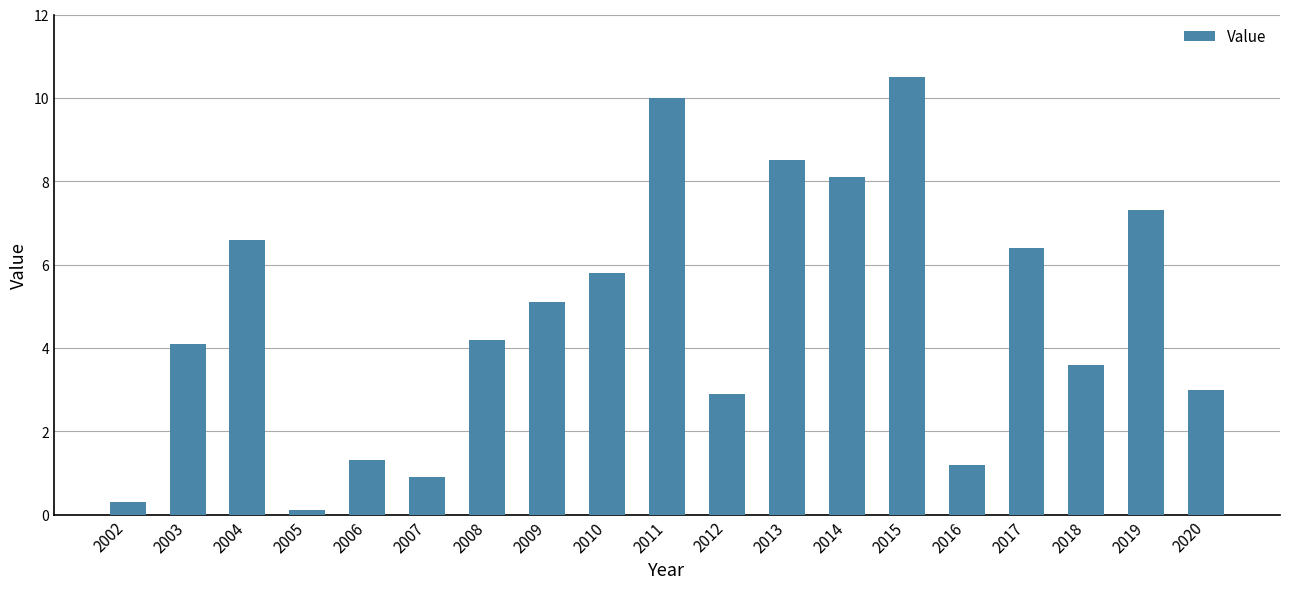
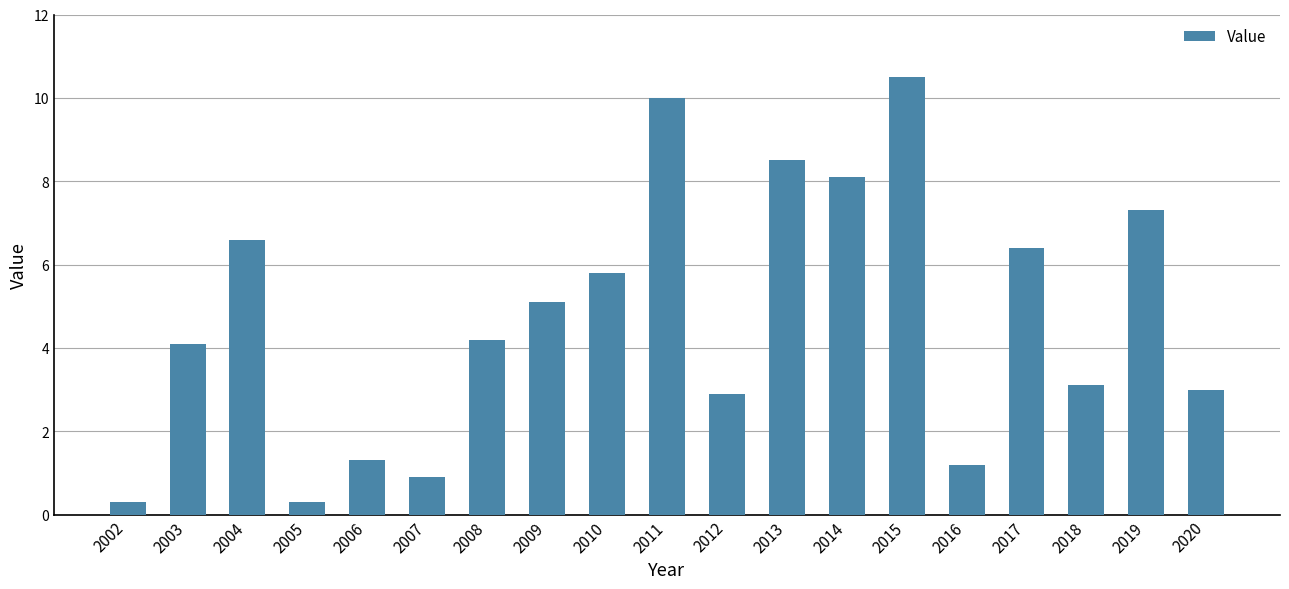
2005: 0.1 -> 0.3
2018: 3.6 -> 3.1
